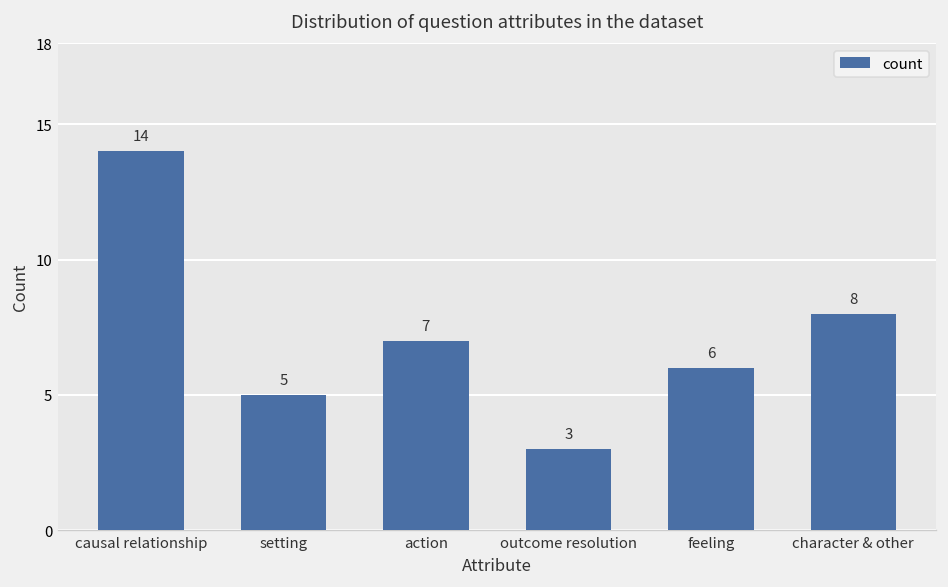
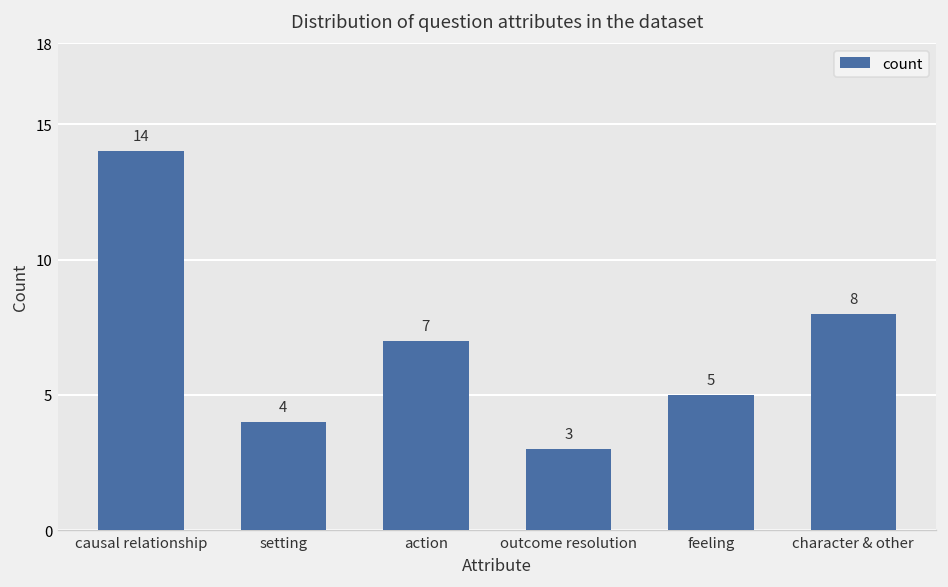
setting: 5 -> 4
feeling: 6 -> 5
